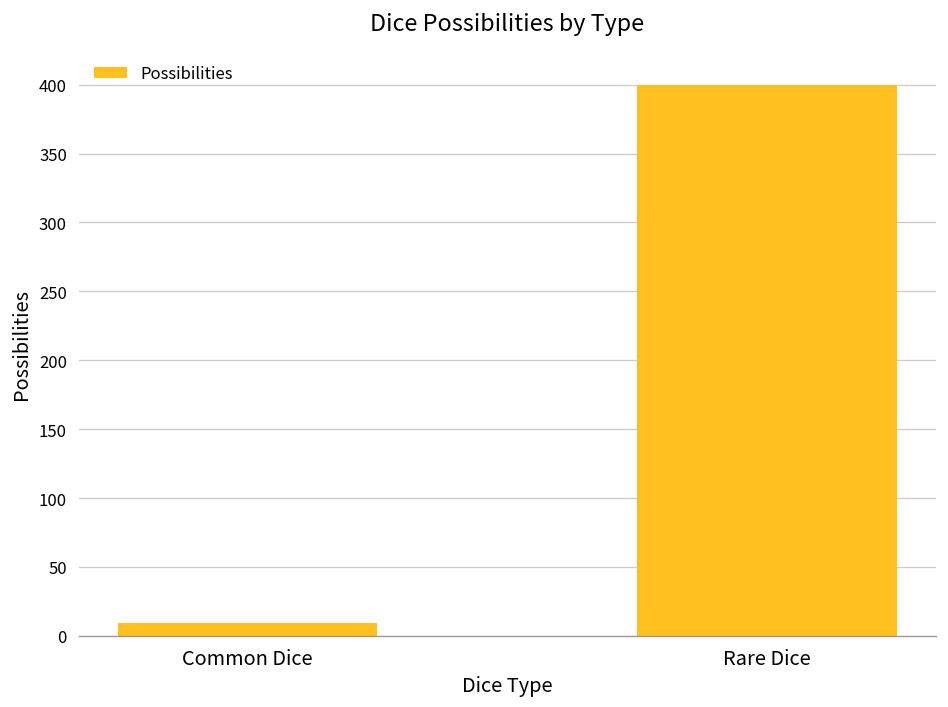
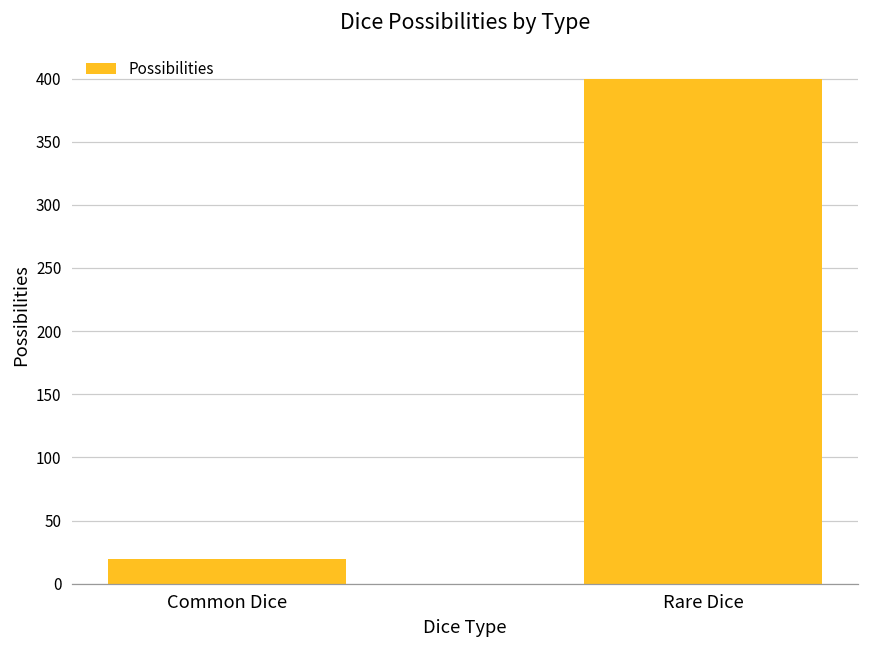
Common Dice: 9 -> 20
